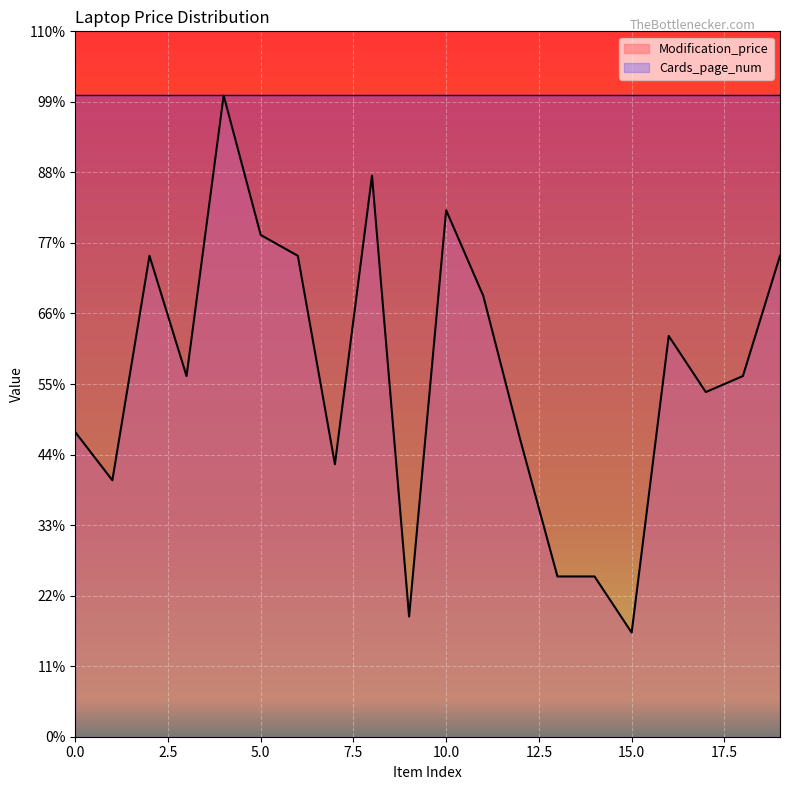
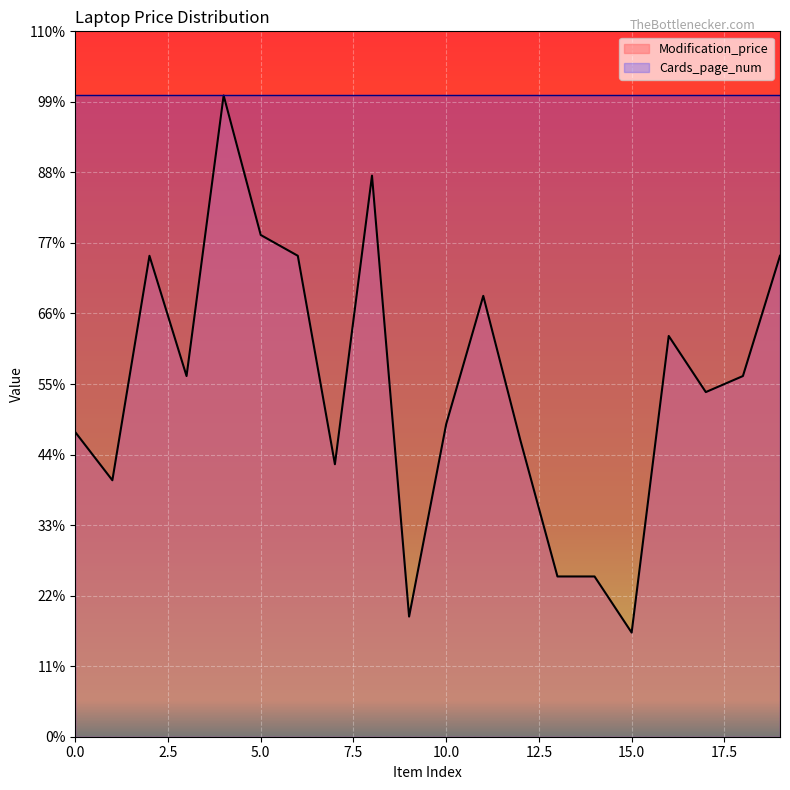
Modification_price, 10.0: 82% -> 49%
